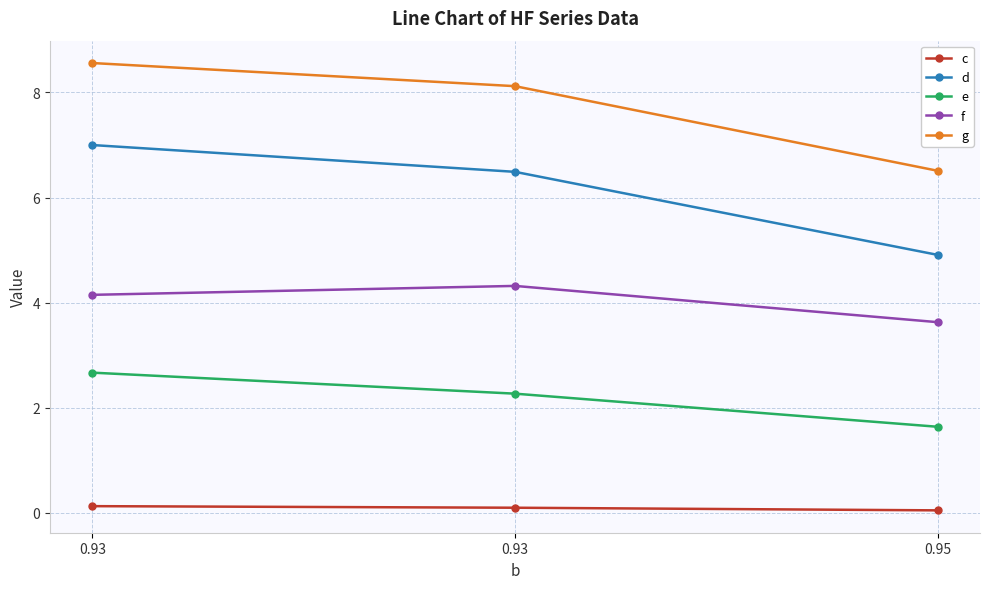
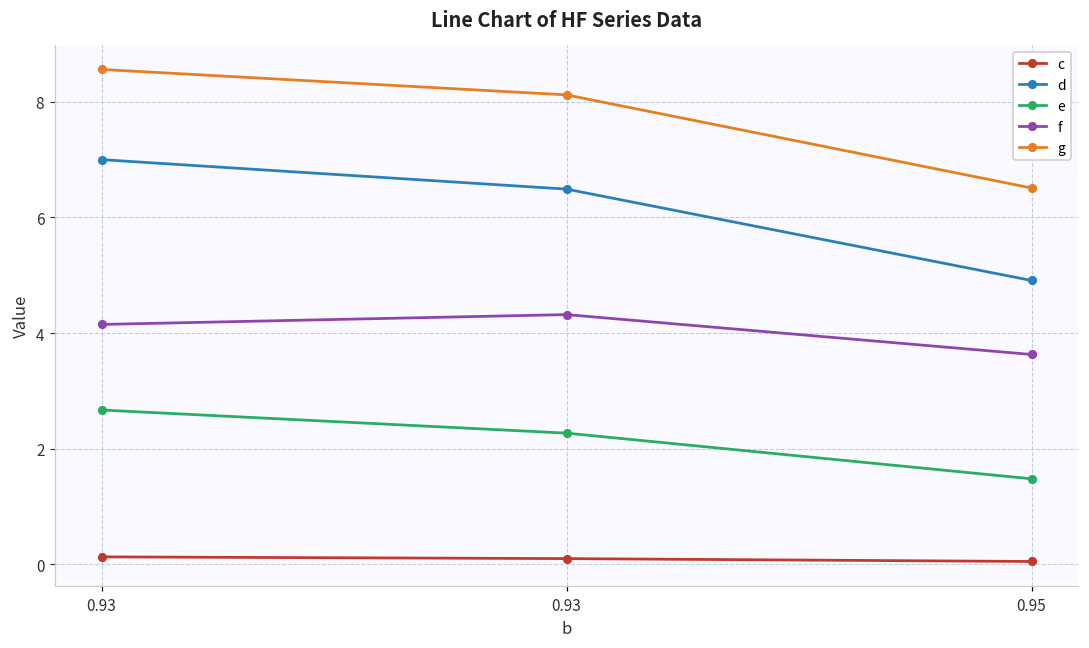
e, 0.95: 1.6 -> 1.5
